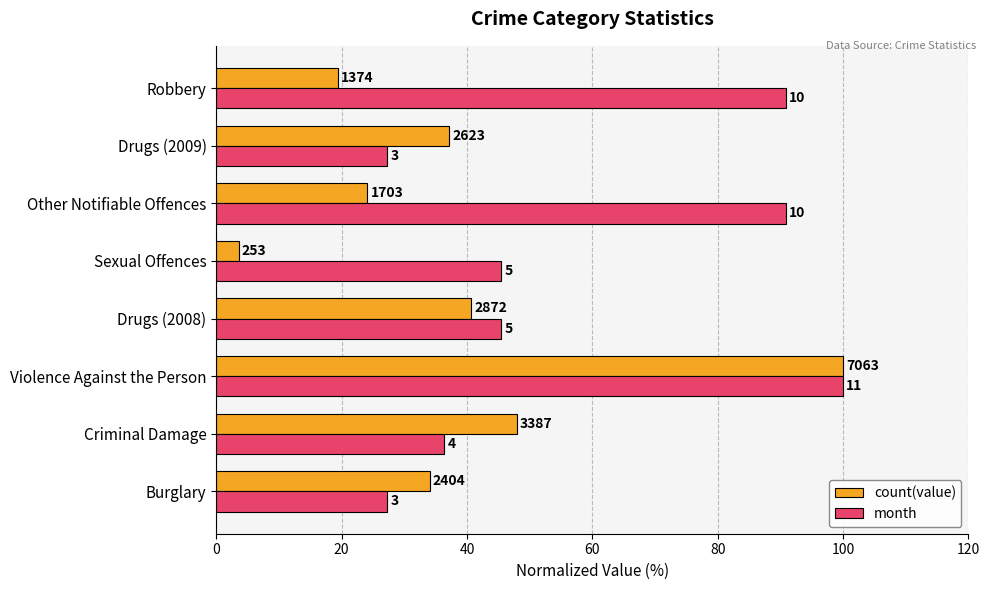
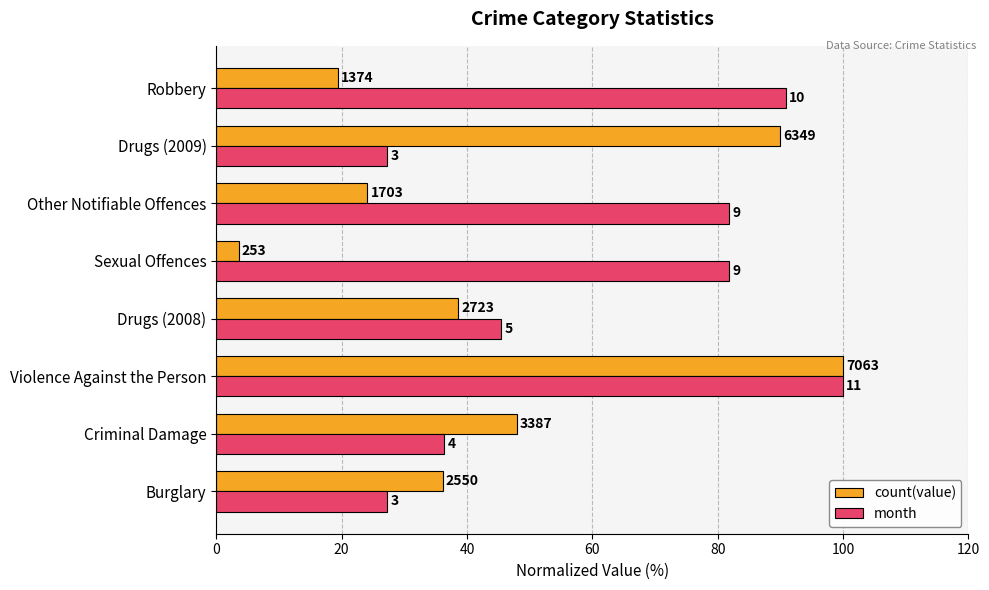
count(value), Drugs (2009): 2623 -> 6349
month, Other Notifiable Offences: 10 -> 9
month, Sexual Offences: 5 -> 9
count(value), Drugs (2008): 2872 -> 2723
count(value), Burglary: 2404 -> 2550
